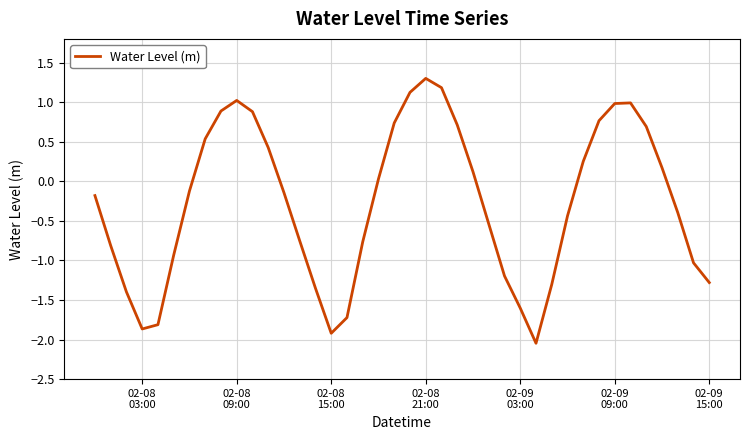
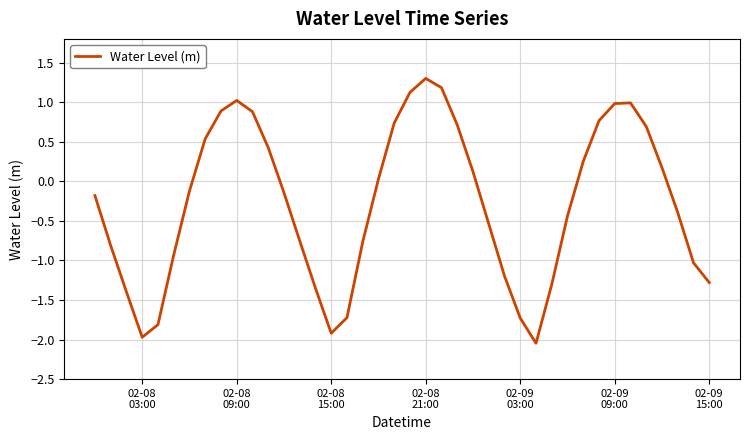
02-08 03:00: -1.9 -> -2.0
02-09 03:00: -1.6 -> -1.7
